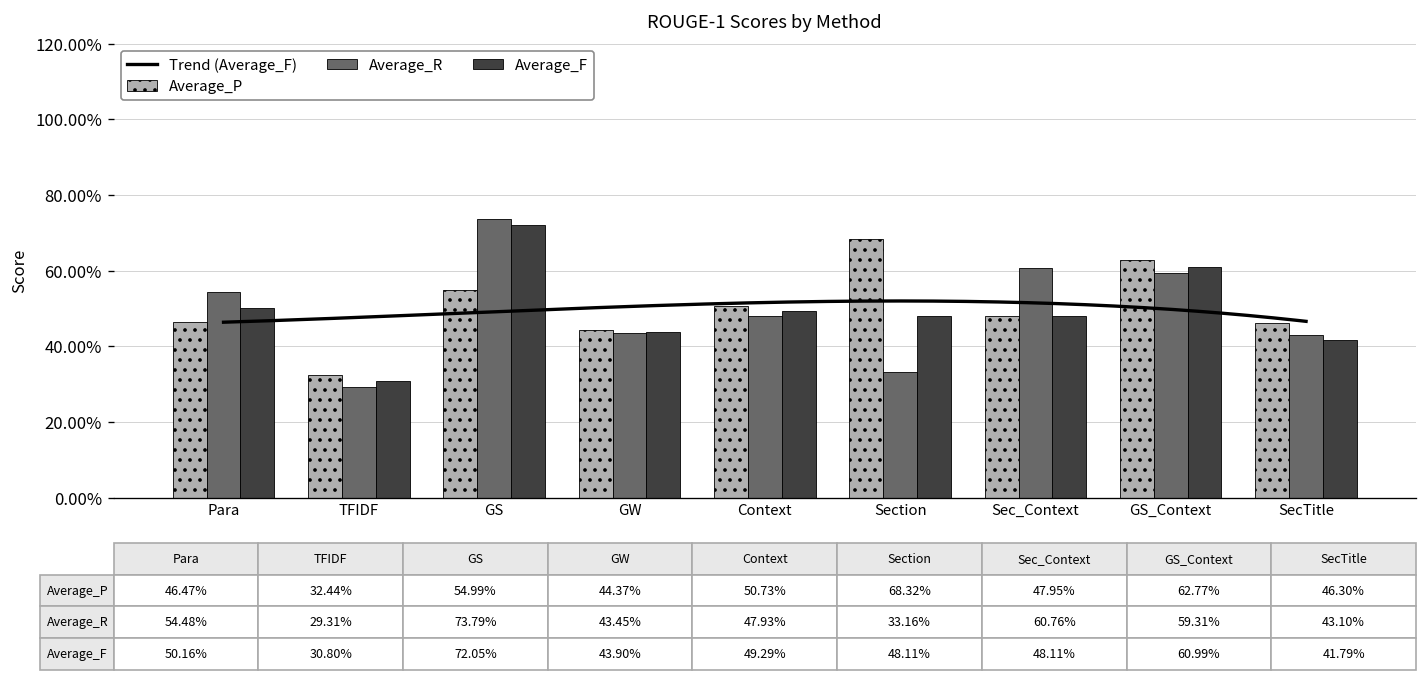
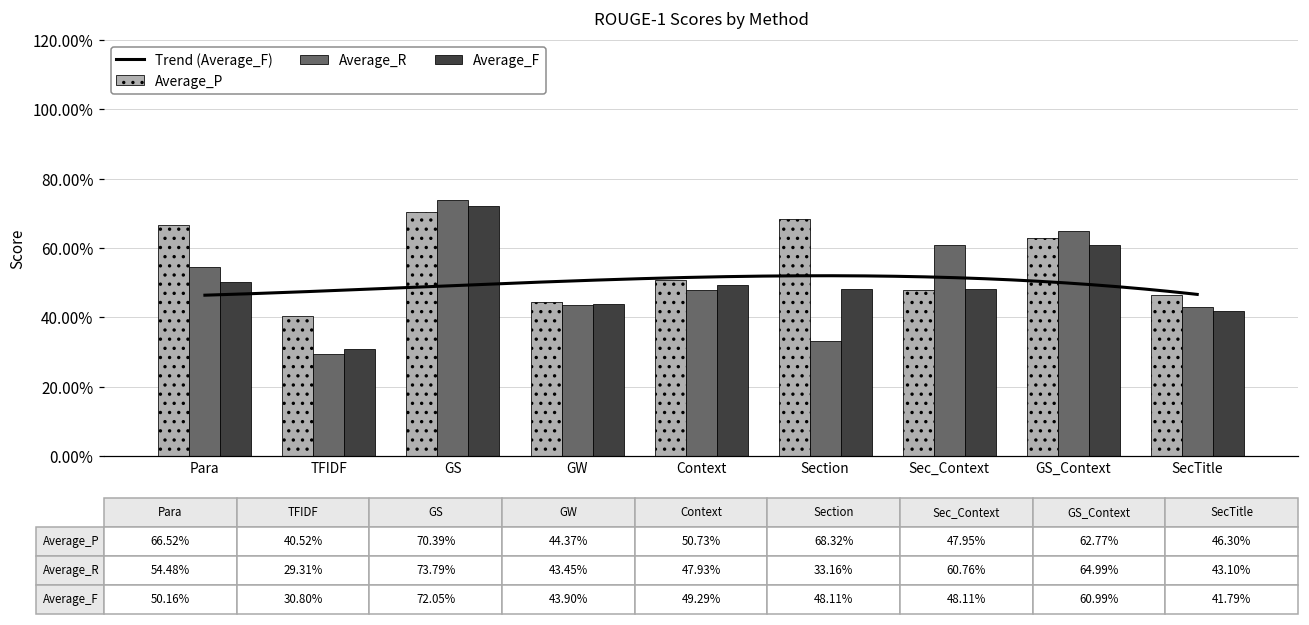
Average_P, Para: 46.47% -> 66.52%
Average_P, TFIDF: 32.44% -> 40.52%
Average_P, GS: 54.99% -> 70.39%
Average_R, GS_Context: 59.31% -> 64.99%
